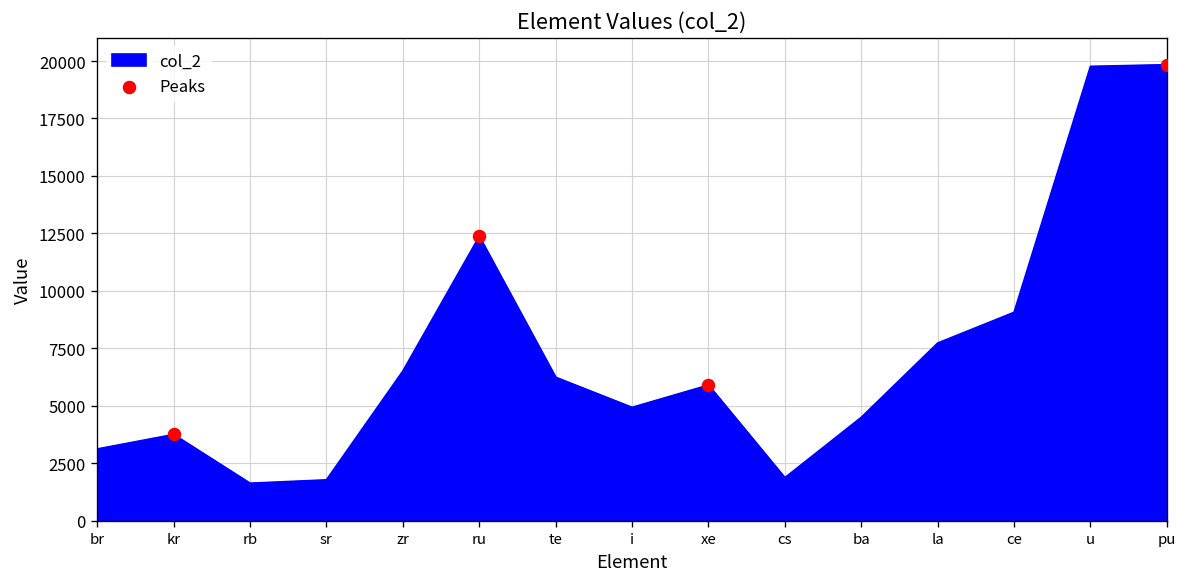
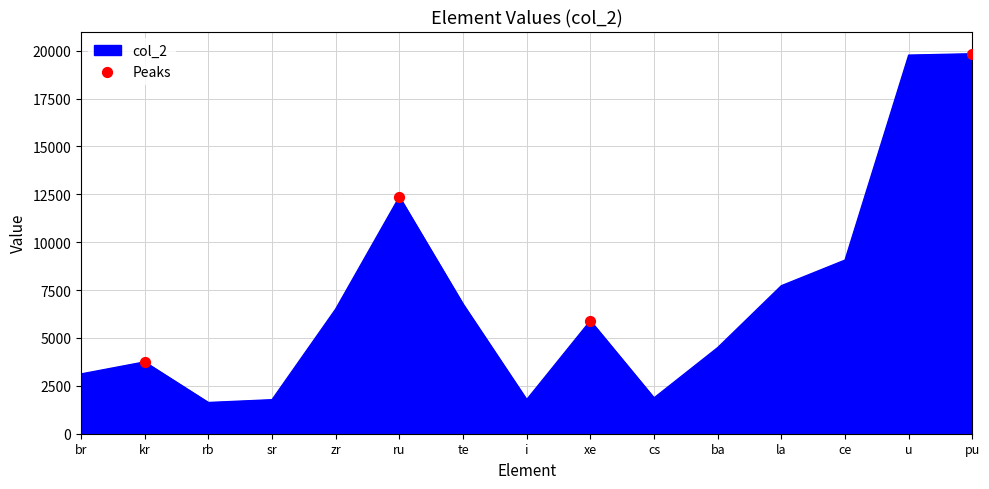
col_2, te: 6200 -> 6800
col_2, i: 4900 -> 1800
